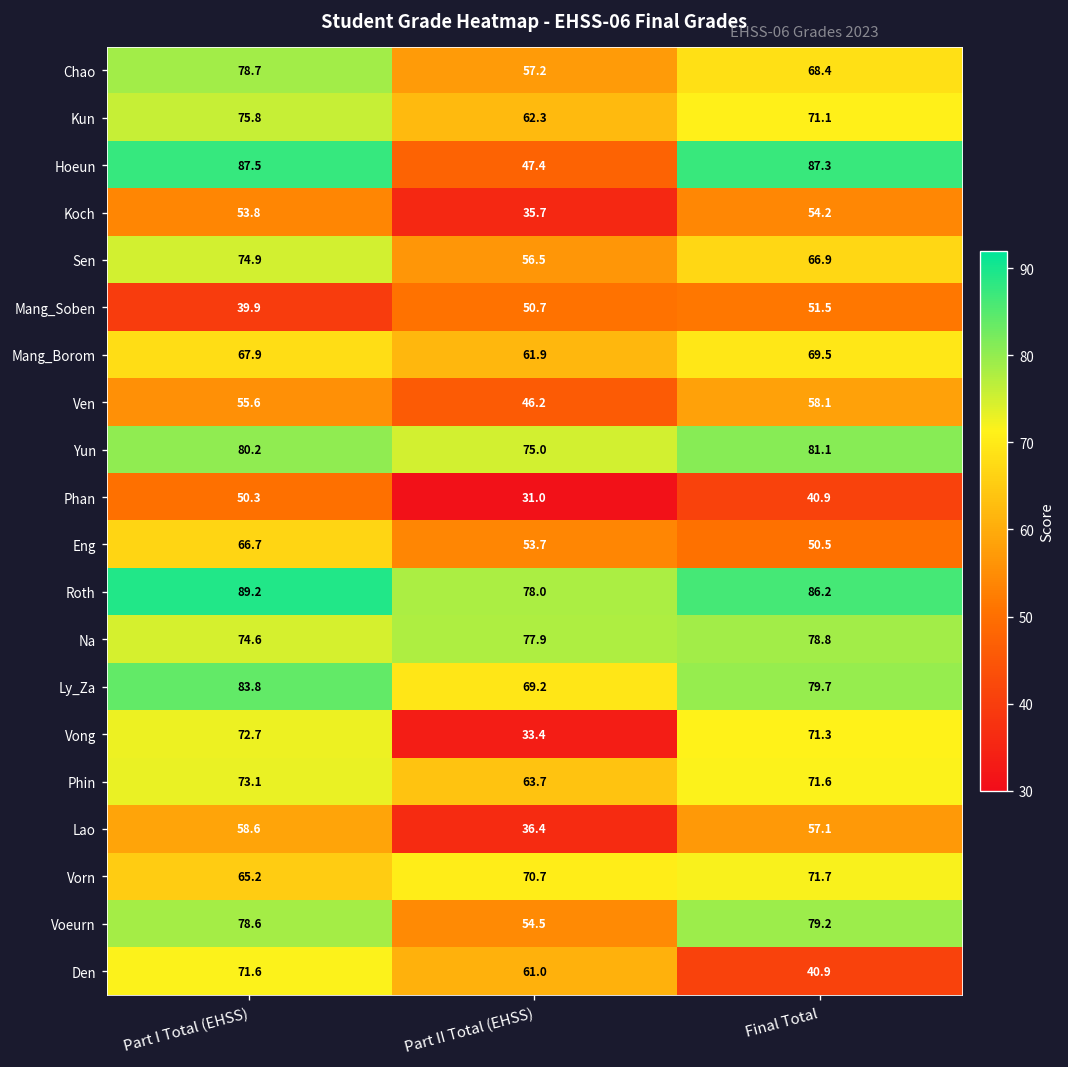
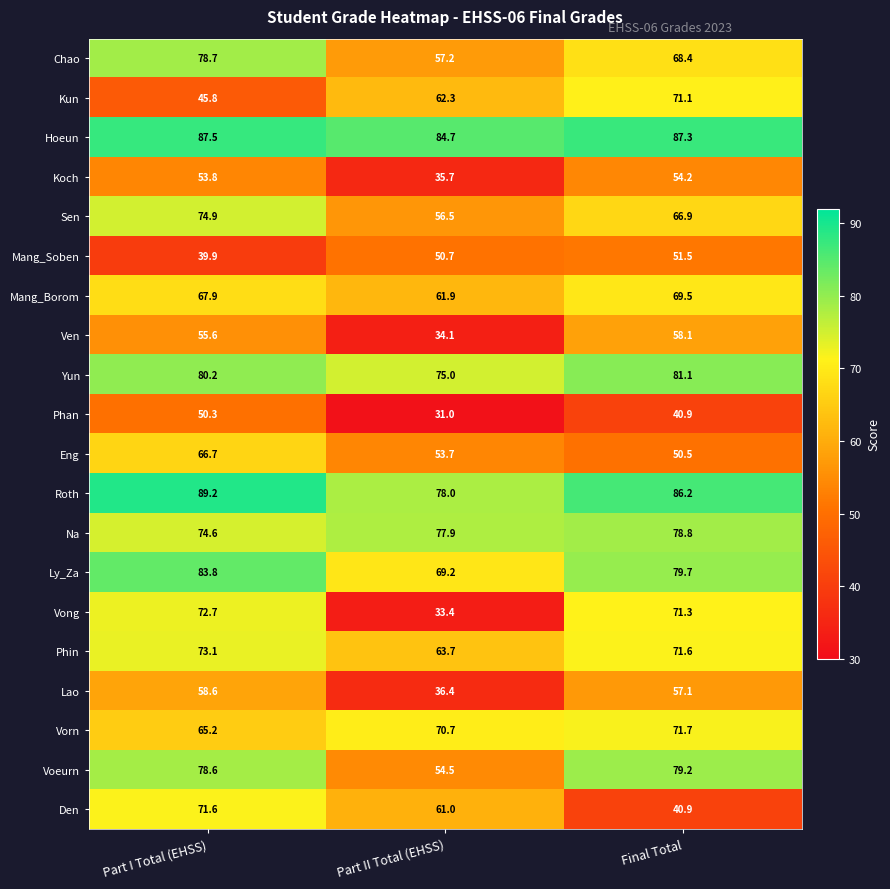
Kun, Part I Total (EHSS): 75.8 -> 45.8
Hoeun, Part II Total (EHSS): 47.4 -> 84.7
Ven, Part II Total (EHSS): 46.2 -> 34.1
